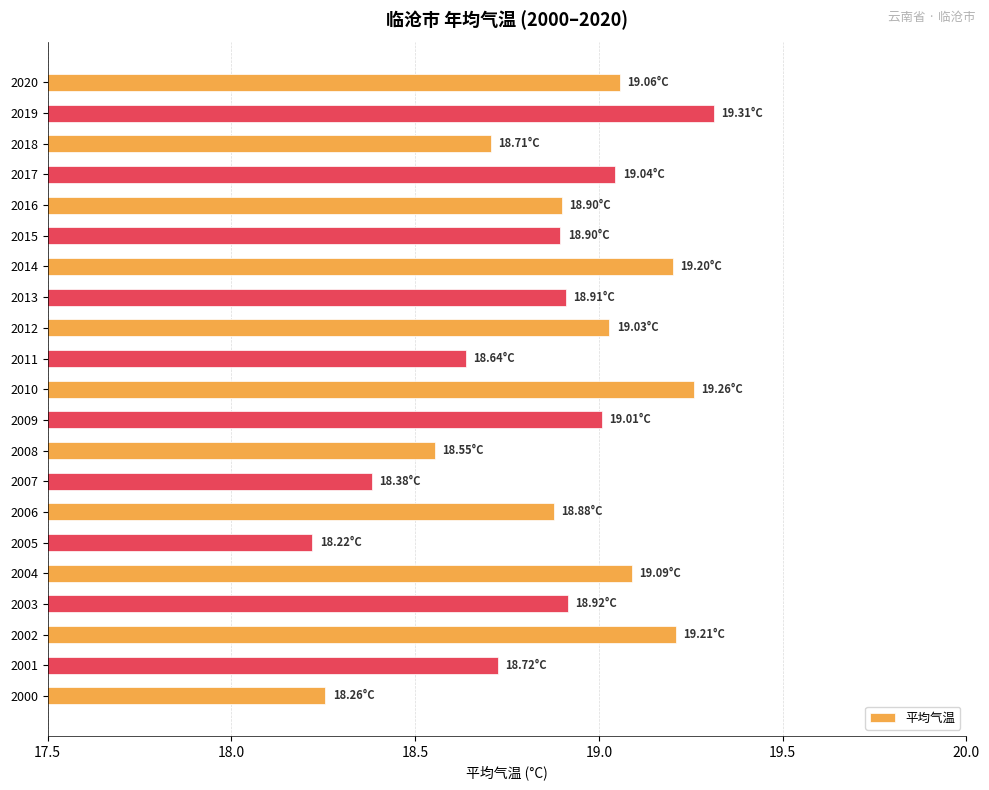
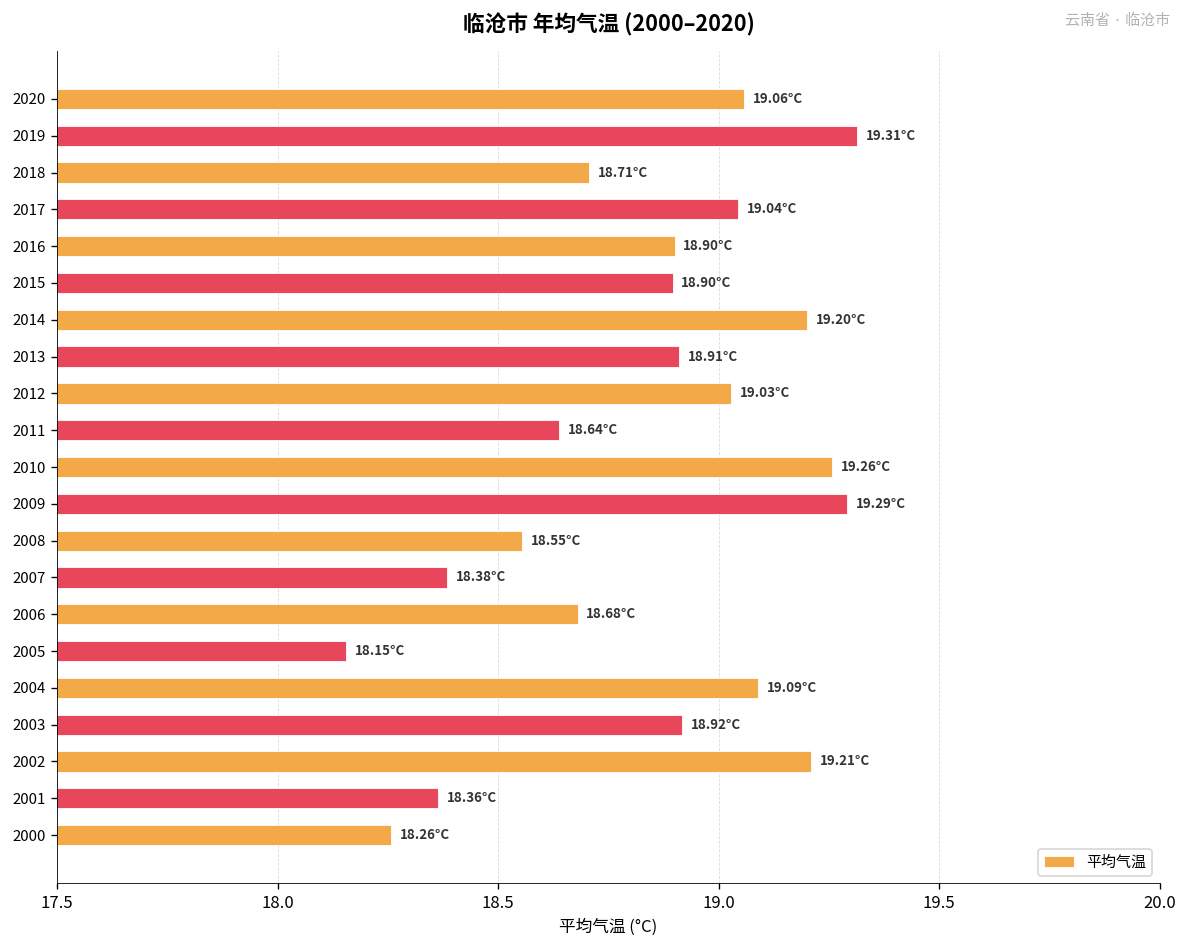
2009: 19.01°C -> 19.29°C
2006: 18.88°C -> 18.68°C
2005: 18.22°C -> 18.15°C
2001: 18.72°C -> 18.36°C
